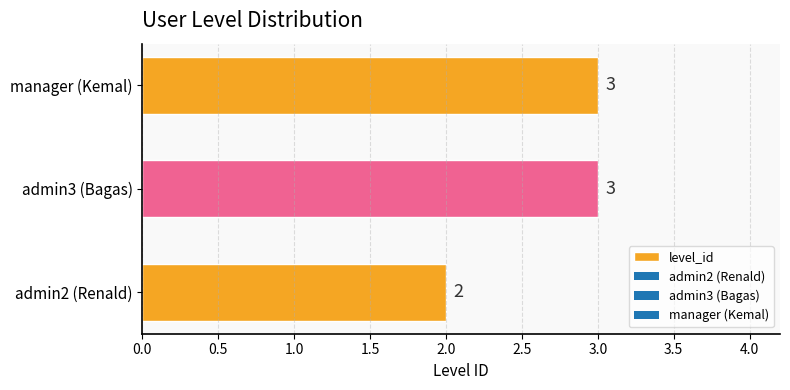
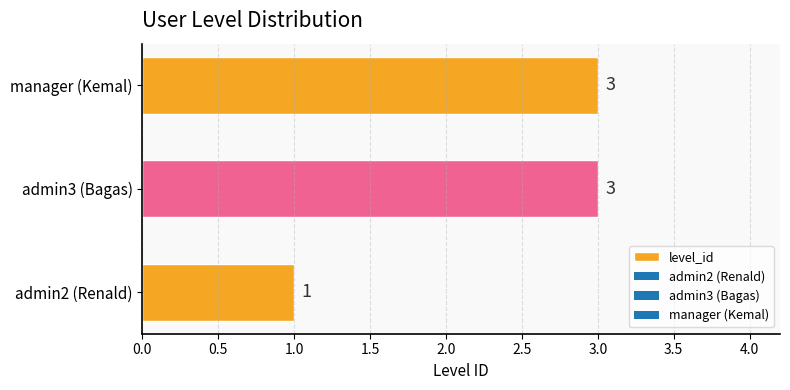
admin2 (Renald): 2 -> 1
